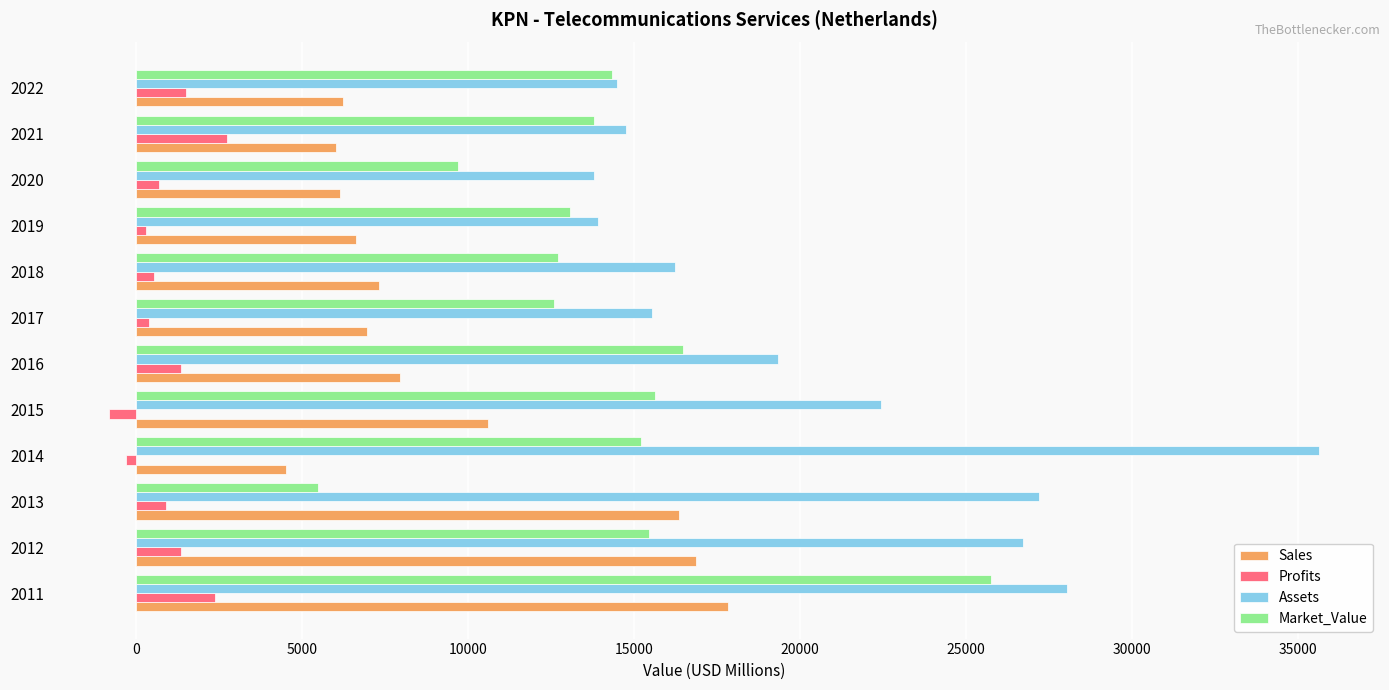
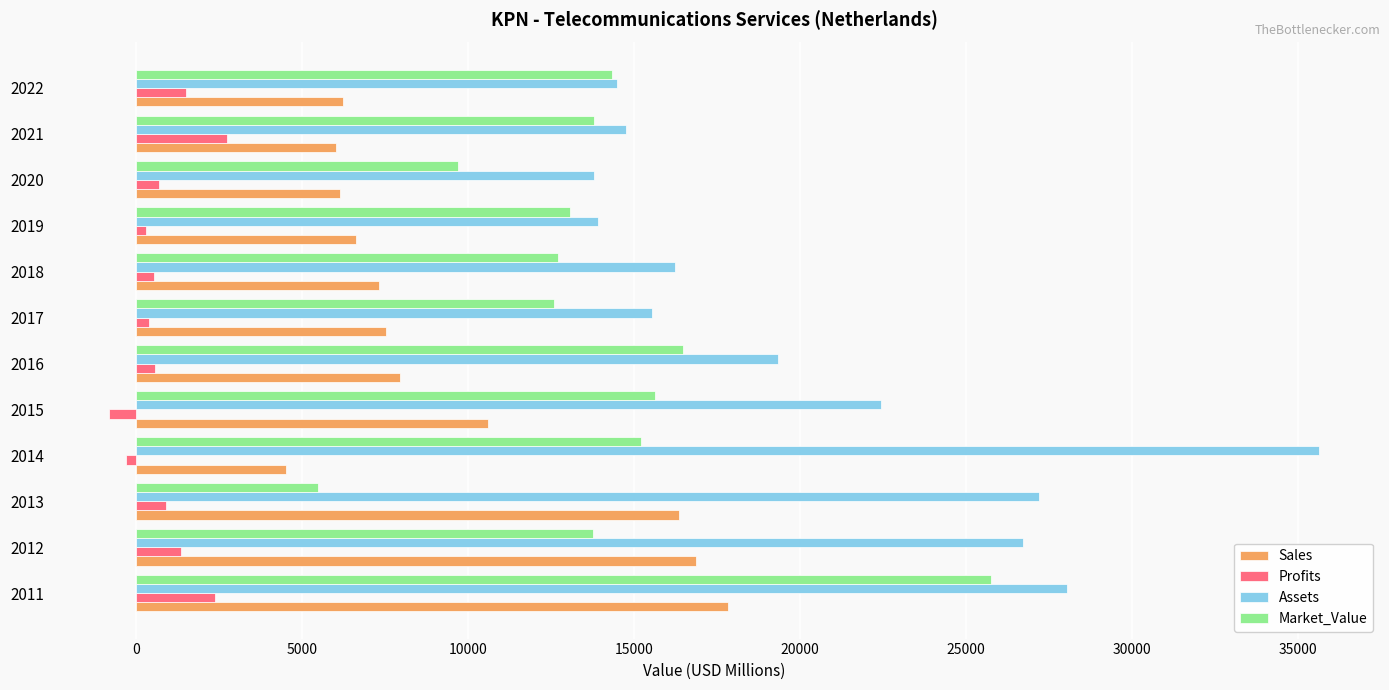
Sales, 2017: 7000 -> 7500
Profits, 2016: 1400 -> 600
Market_Value, 2012: 15500 -> 13800
